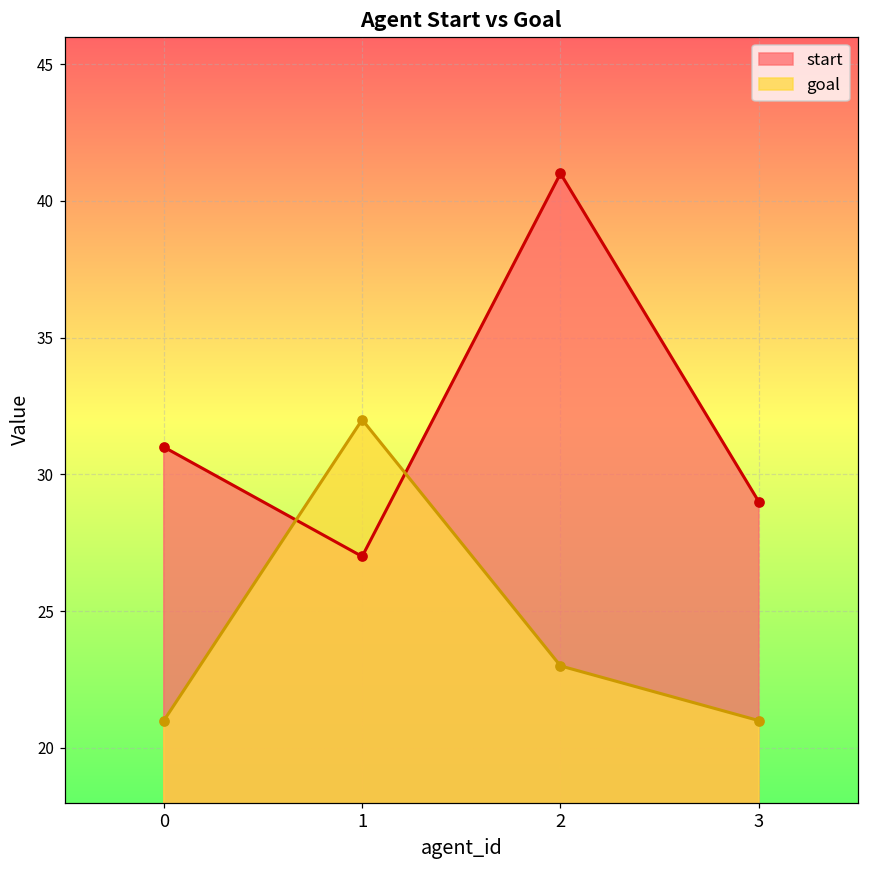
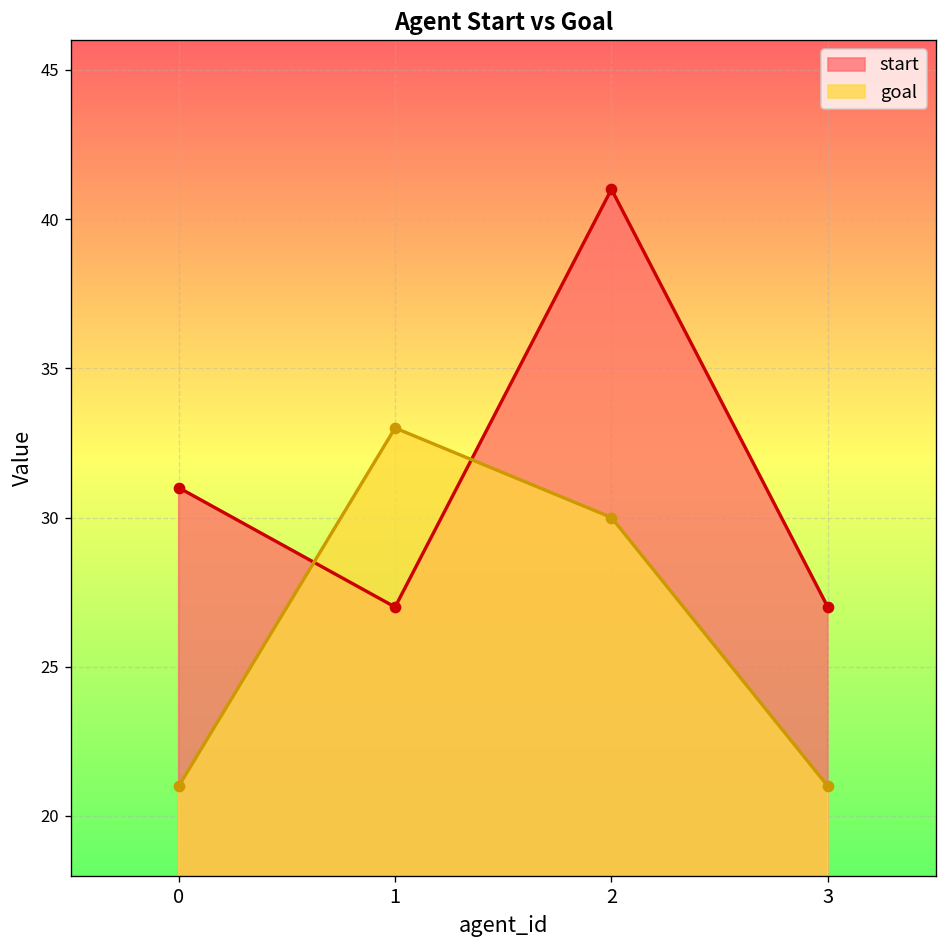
goal, 1: 32 -> 33
goal, 2: 23 -> 30
start, 3: 29 -> 27
